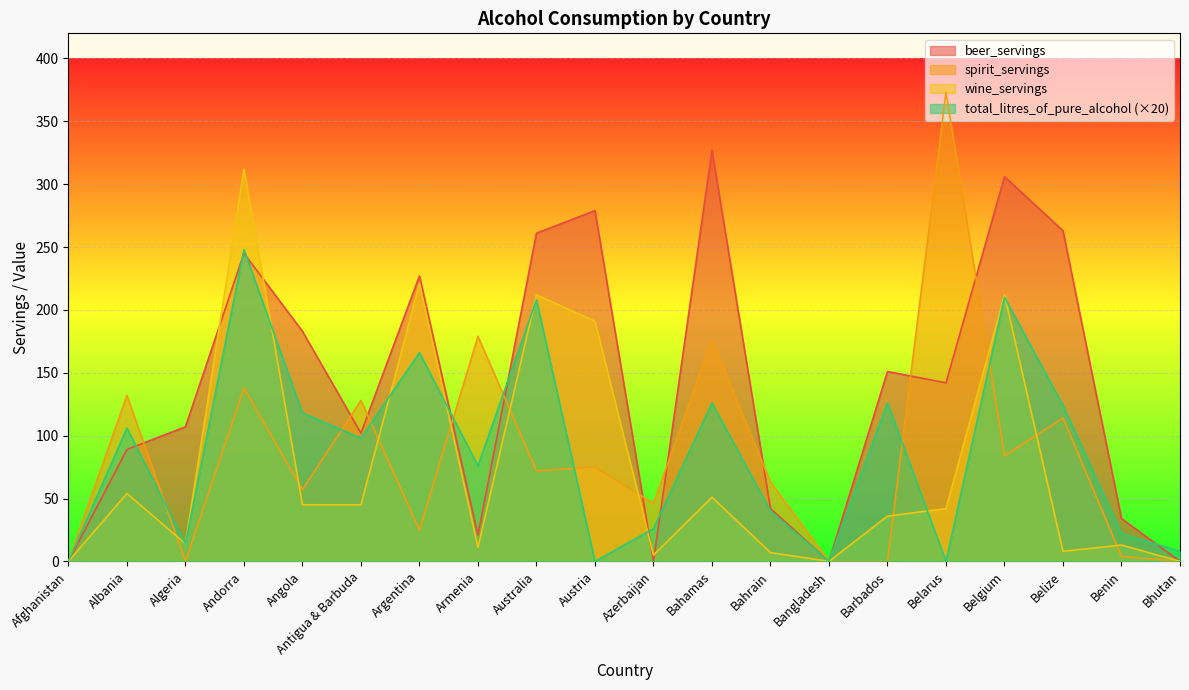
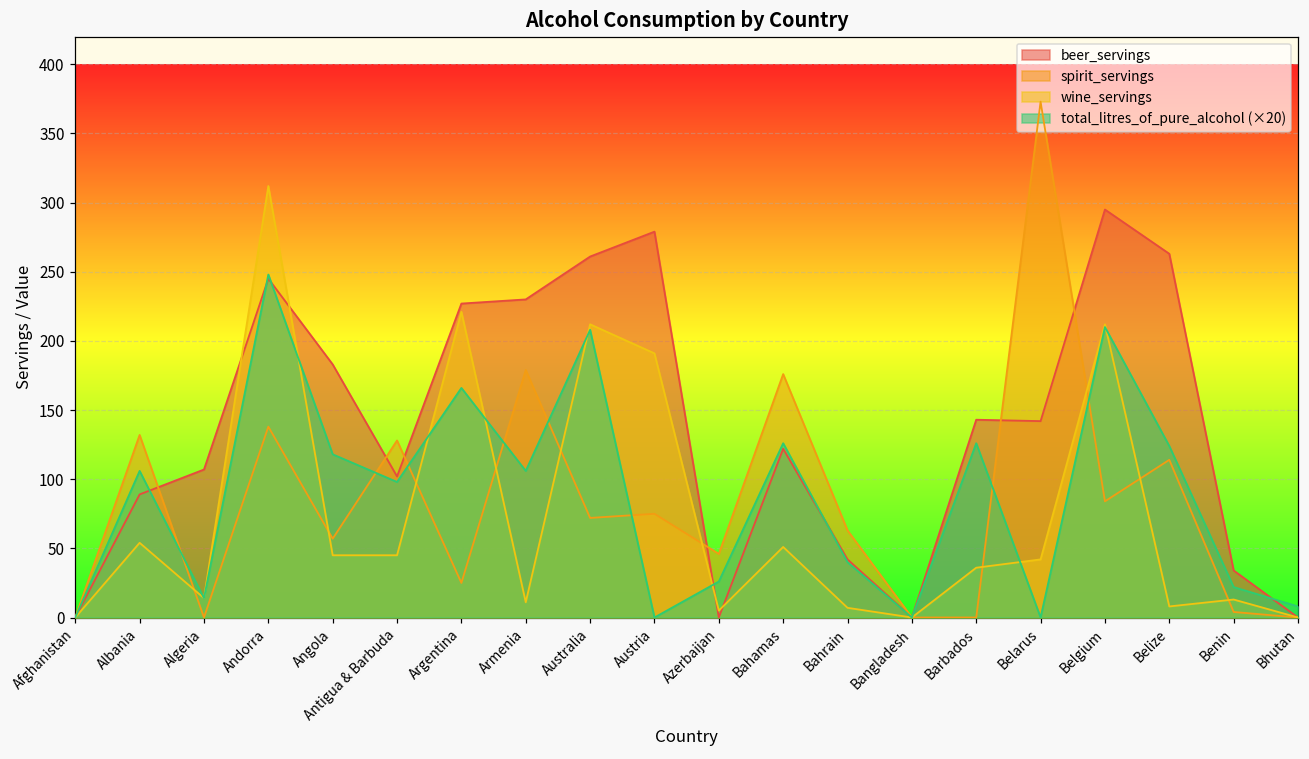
beer_servings, Armenia: 21 -> 230
total_litres_of_pure_alcohol (×20), Armenia: 76 -> 106
beer_servings, Bahamas: 327 -> 122
beer_servings, Barbados: 151 -> 143
beer_servings, Belgium: 306 -> 295
